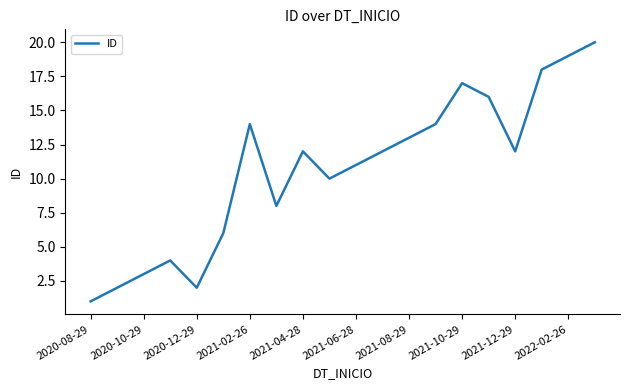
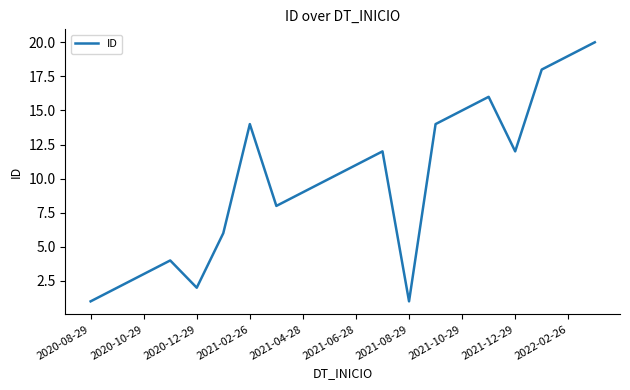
2021-04-28: 12 -> 9
2021-08-29: 13 -> 1
2021-10-29: 17 -> 15
